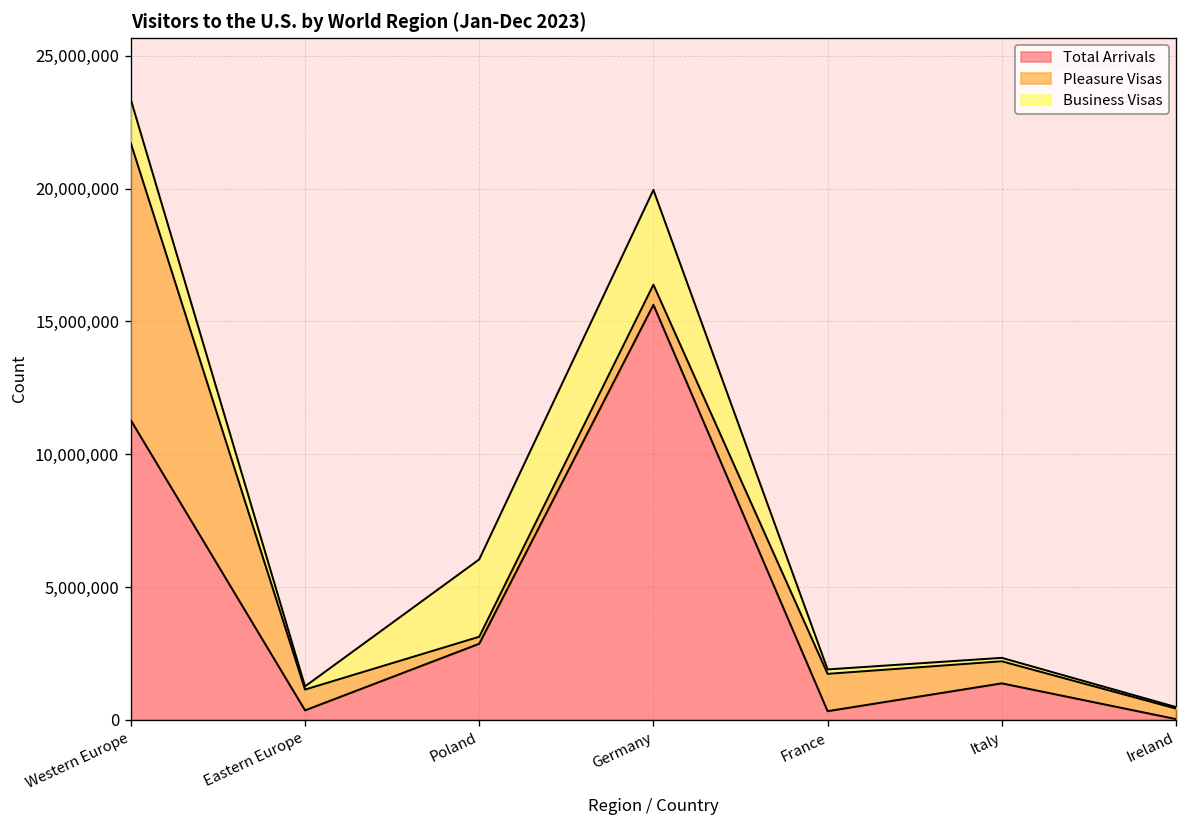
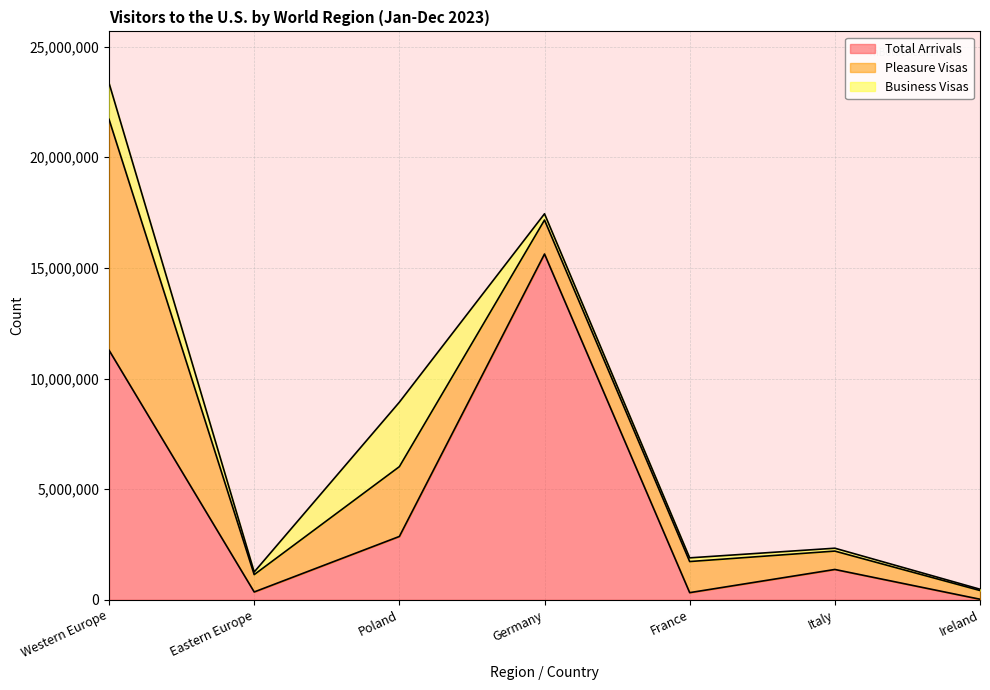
Pleasure Visas, Poland: 300,000 -> 3,200,000
Pleasure Visas, Germany: 800,000 -> 1,500,000
Business Visas, Germany: 3,600,000 -> 300,000
